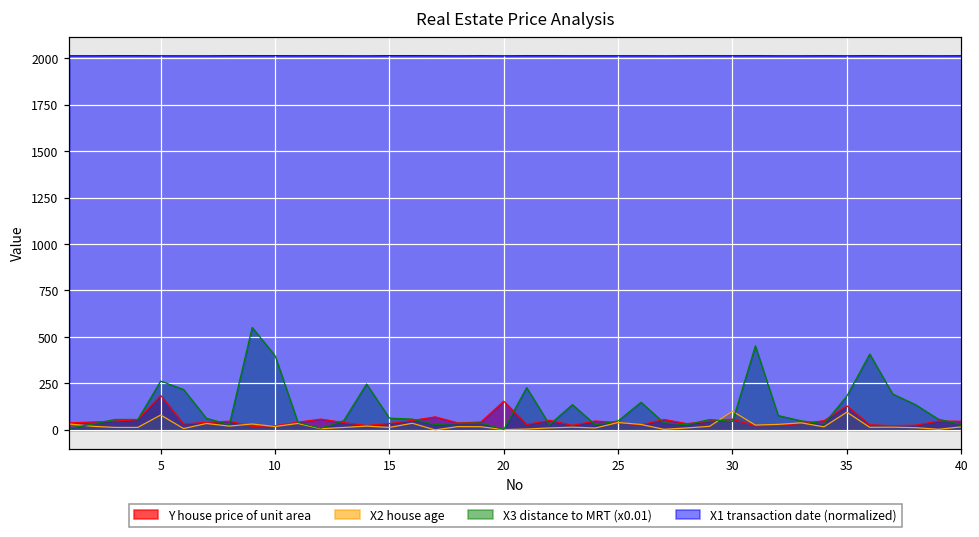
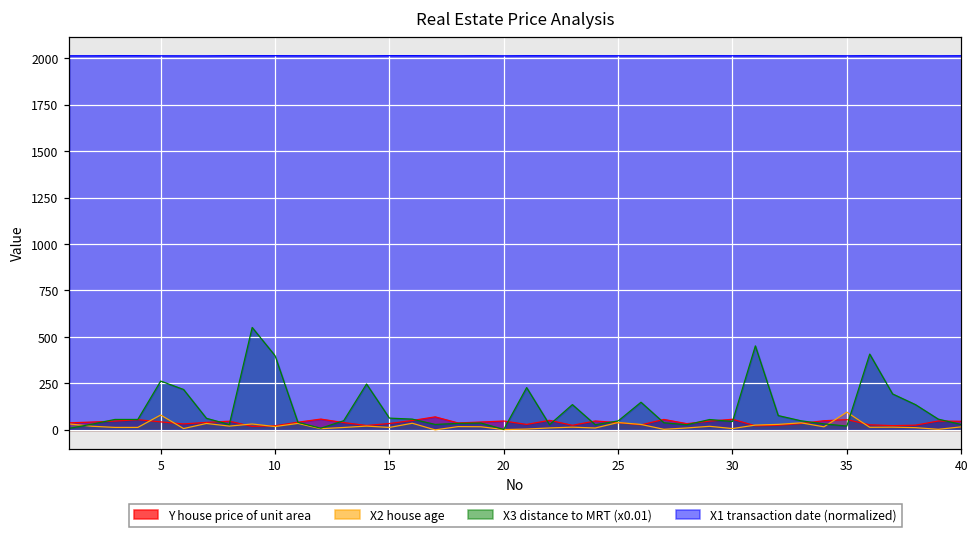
Y house price of unit area, 5: 190 -> 40
Y house price of unit area, 20: 150 -> 50
X2 house age, 30: 100 -> 10
Y house price of unit area, 35: 130 -> 60
X3 distance to MRT (x0.01), 35: 180 -> 20
